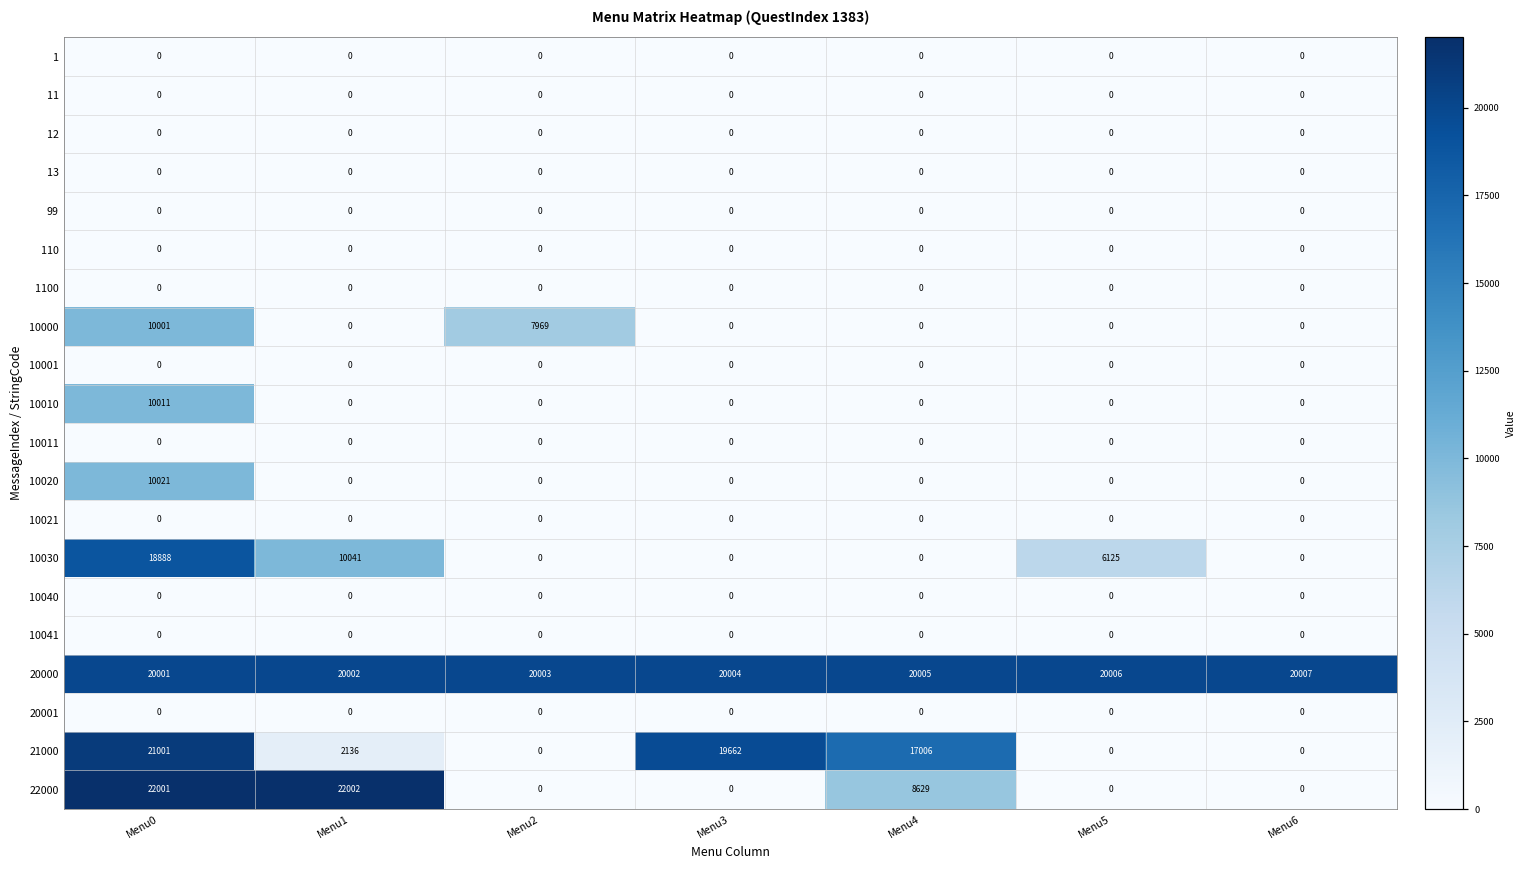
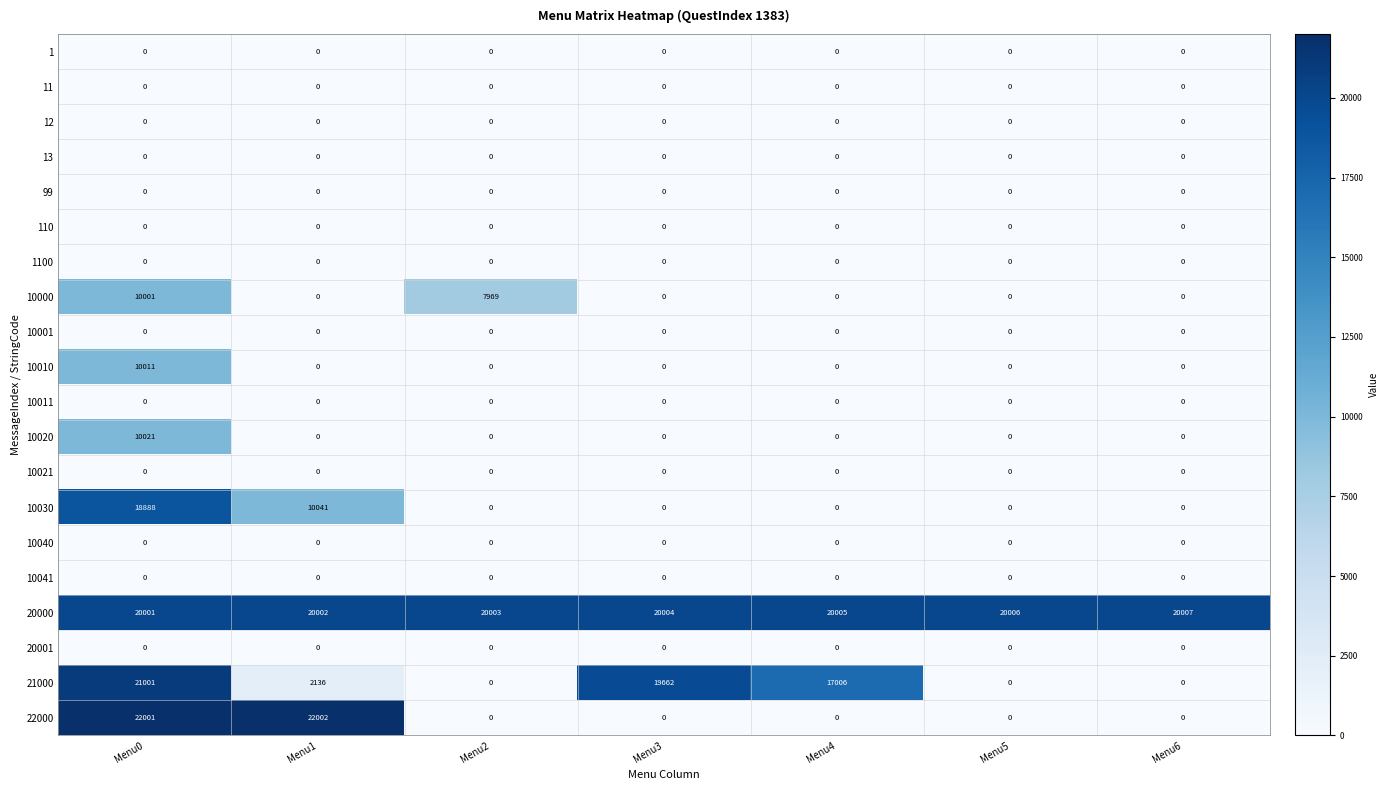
10030, Menu5: 6125 -> 0
22000, Menu4: 8629 -> 0
